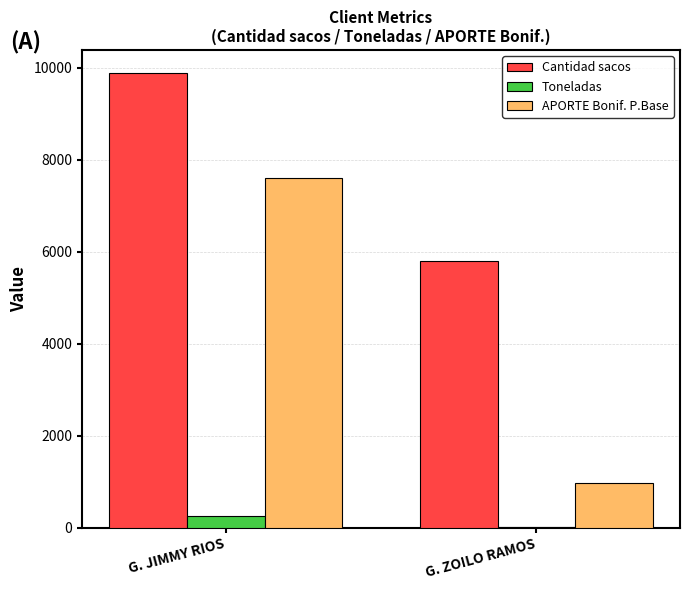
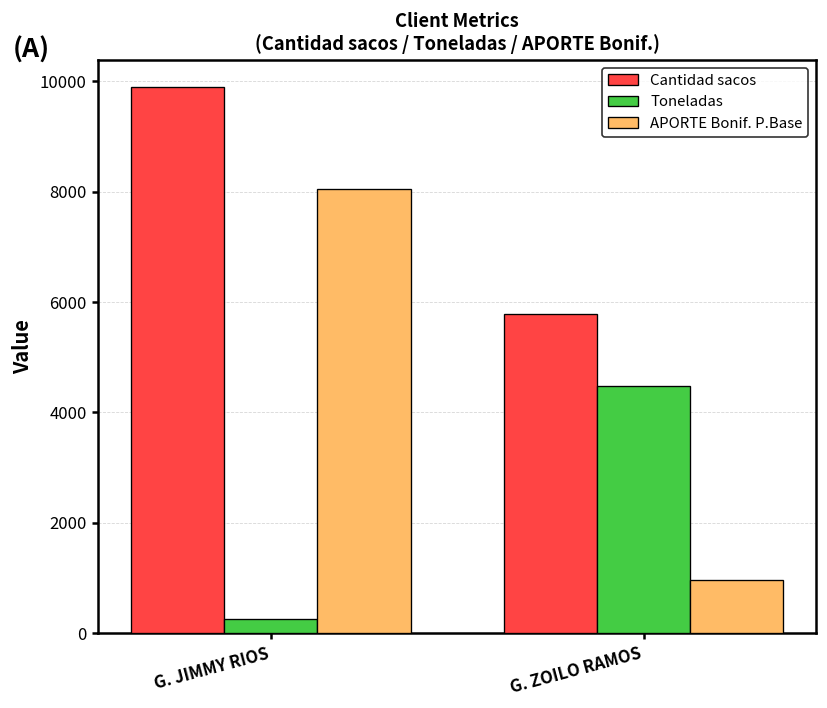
APORTE Bonif. P.Base, G. JIMMY RIOS: 7600 -> 8100
Toneladas, G. ZOILO RAMOS: 0 -> 4500
